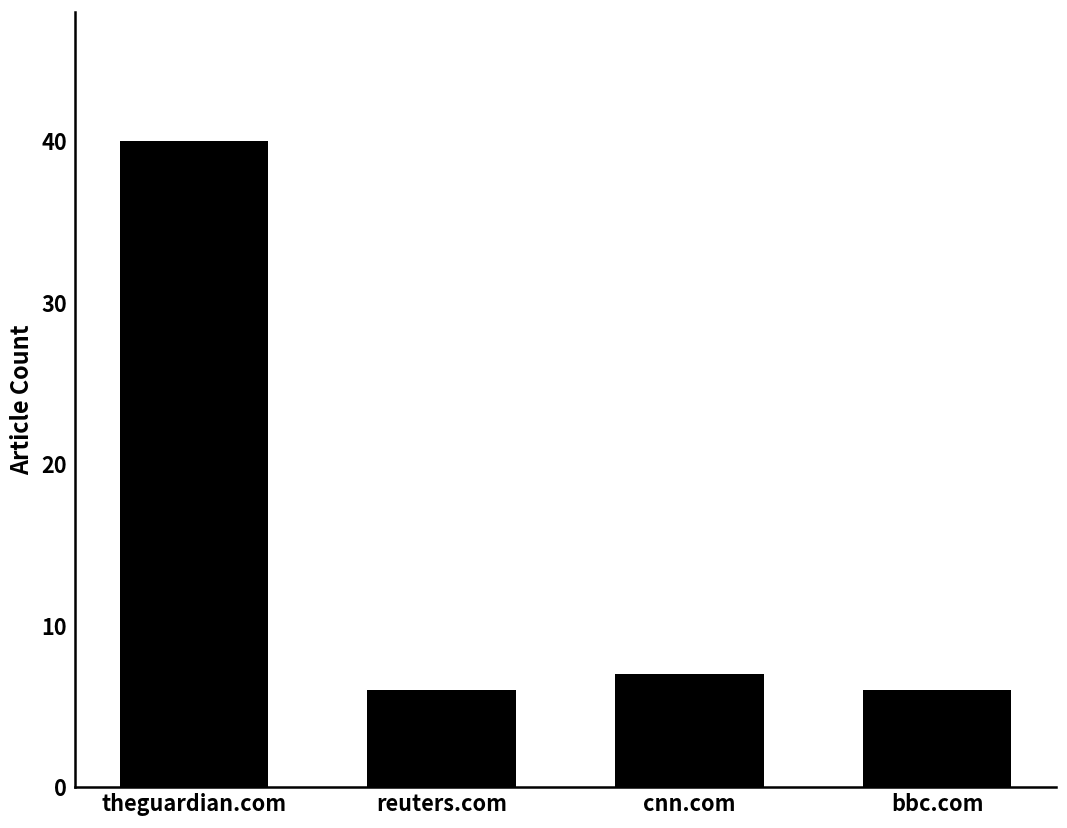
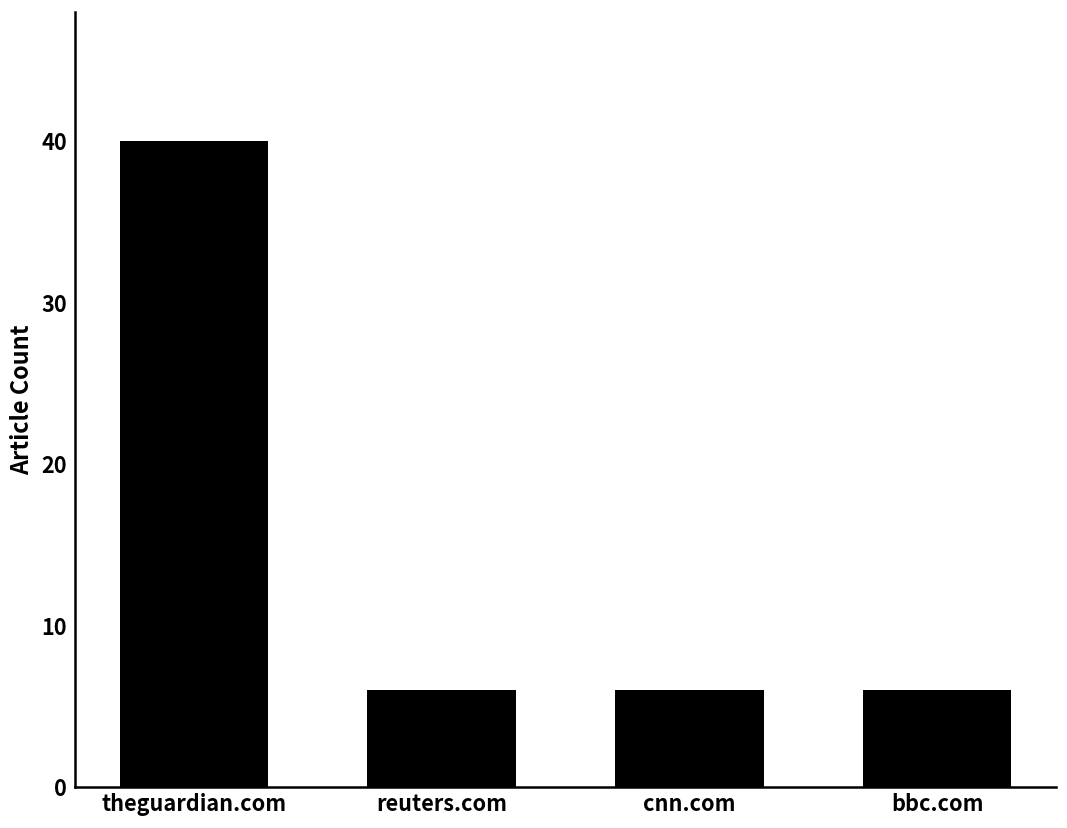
cnn.com: 7 -> 6
